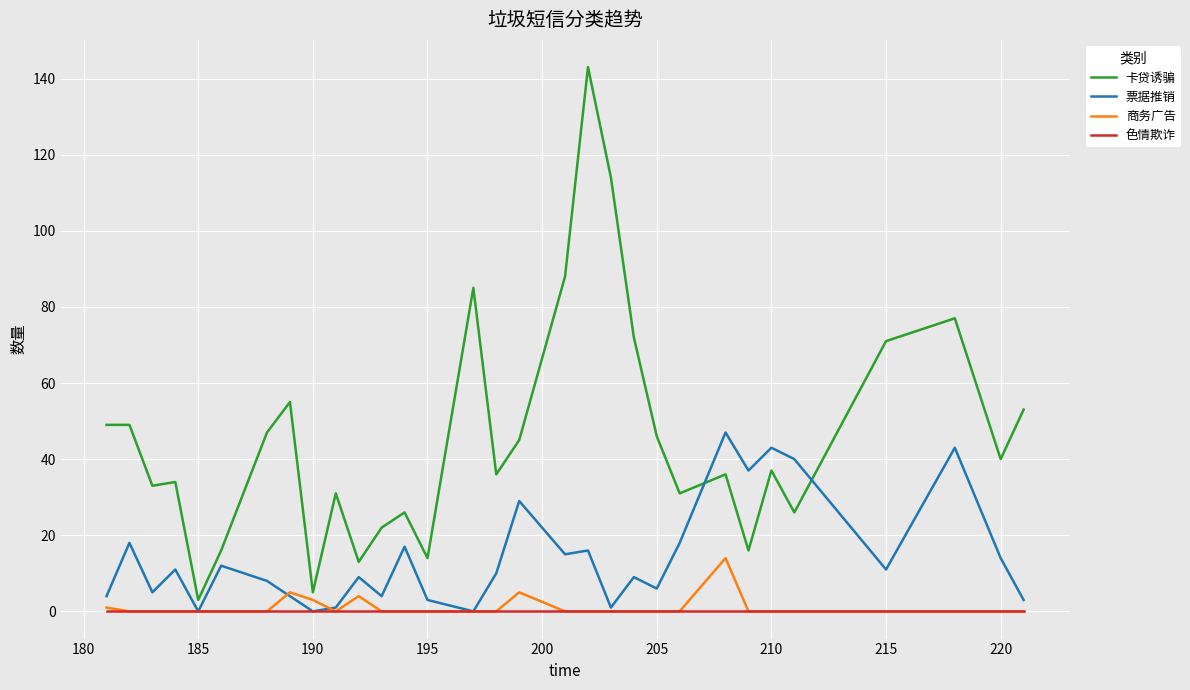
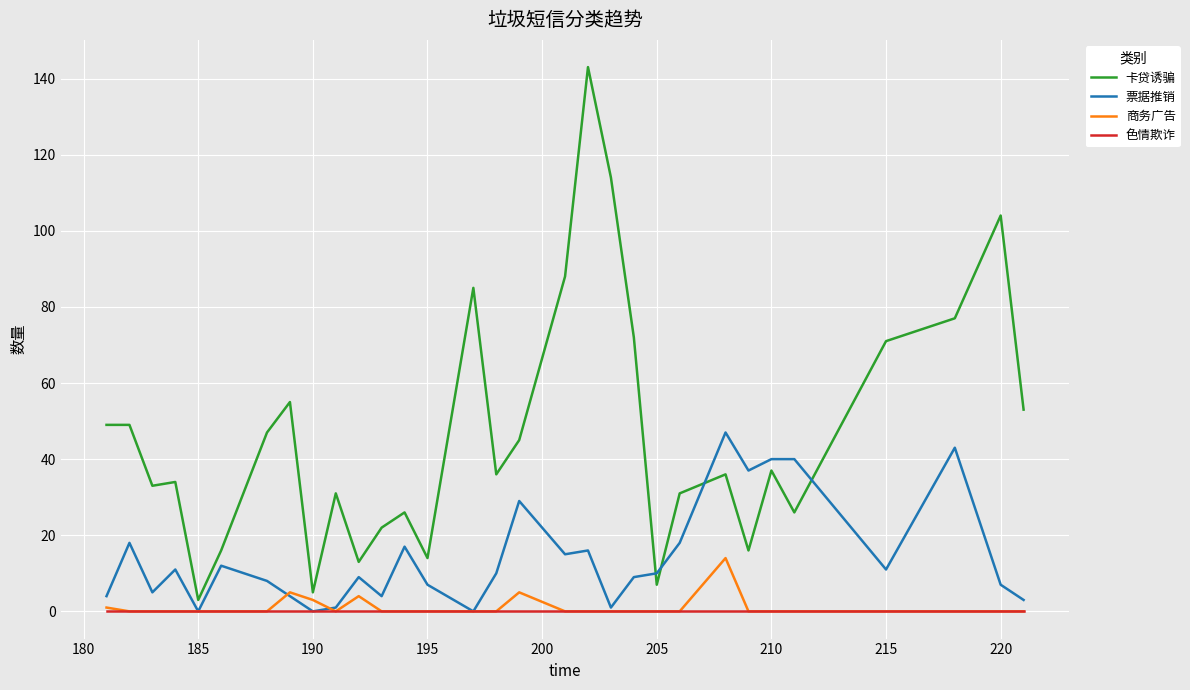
票据推销, 195: 3 -> 7
卡贷诱骗, 205: 46 -> 7
票据推销, 205: 6 -> 10
票据推销, 210: 43 -> 40
卡贷诱骗, 220: 40 -> 104
票据推销, 220: 14 -> 7
